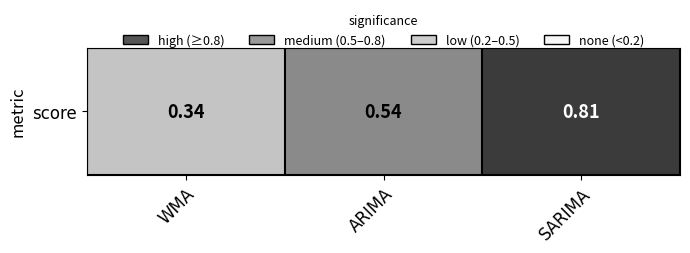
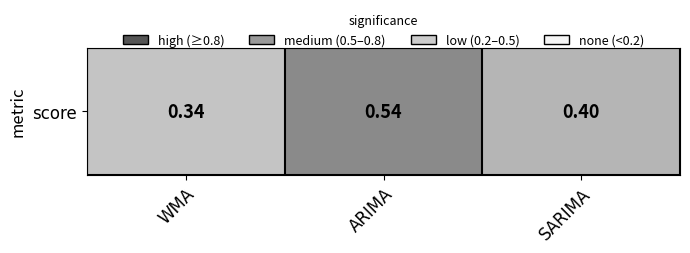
score, SARIMA: 0.81 -> 0.40
